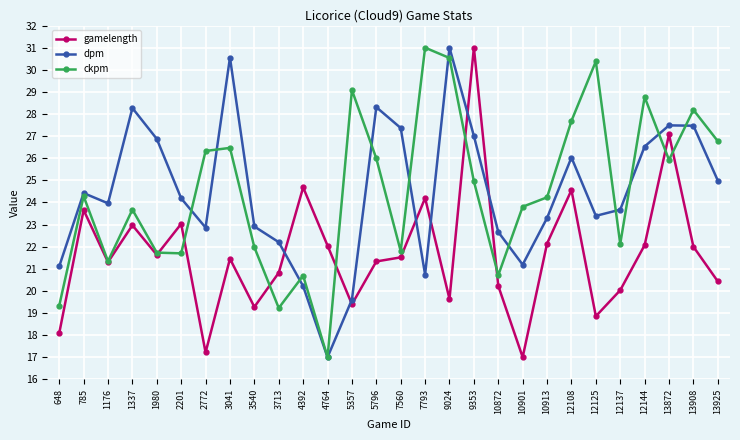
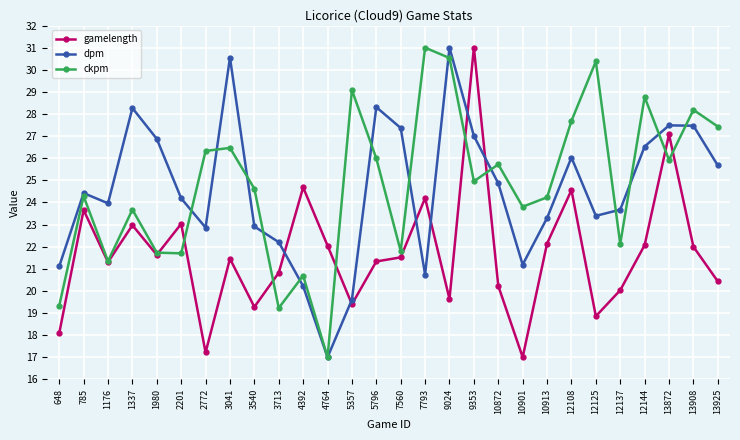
ckpm, 3540: 22.0 -> 24.6
dpm, 10872: 22.7 -> 24.9
ckpm, 10872: 20.7 -> 25.7
dpm, 13925: 25.0 -> 25.7
ckpm, 13925: 26.8 -> 27.4
